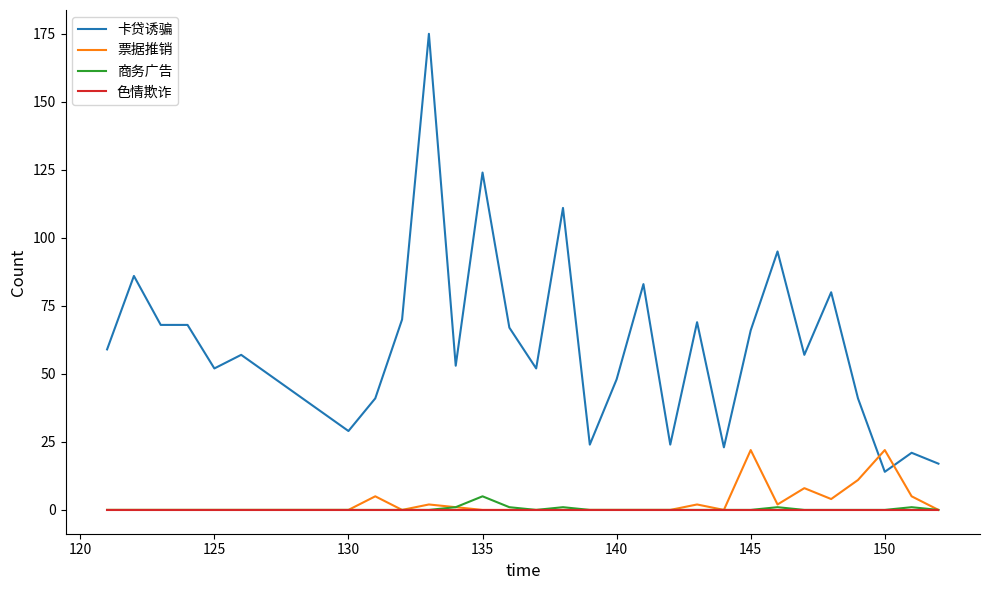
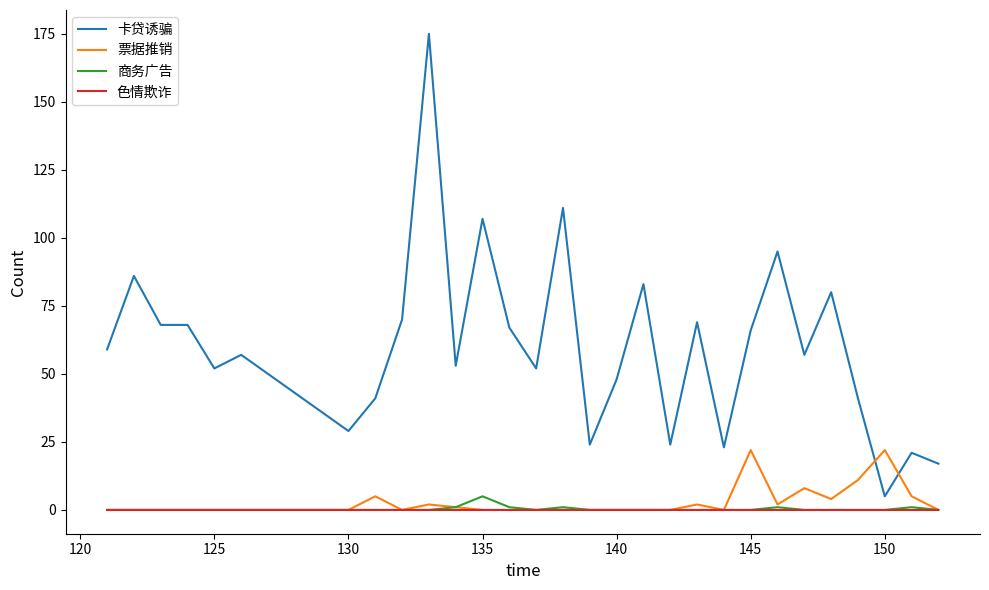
卡贷诱骗, 135: 124 -> 107
卡贷诱骗, 150: 14 -> 5
